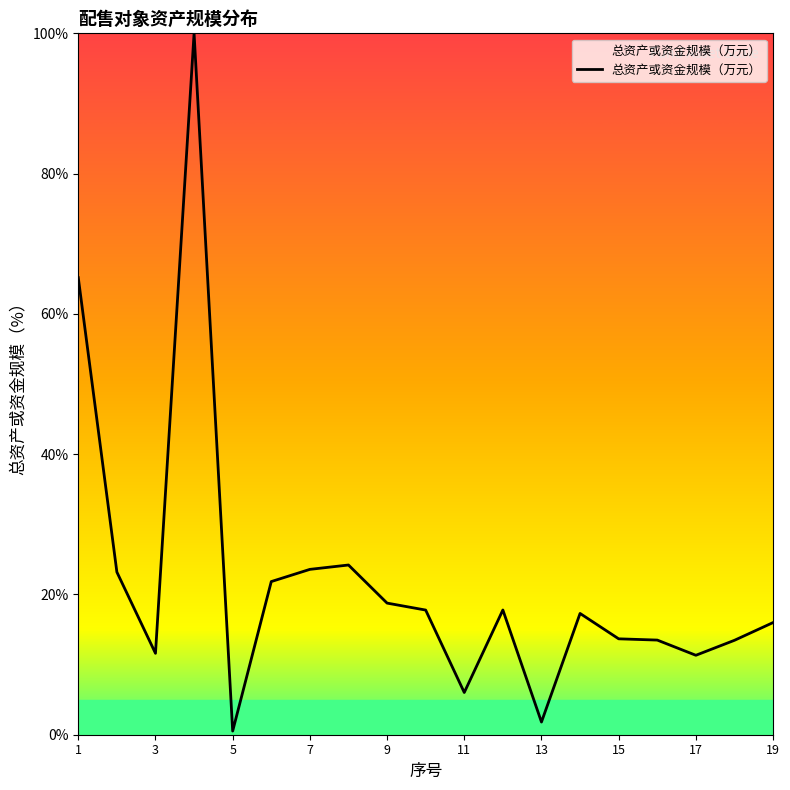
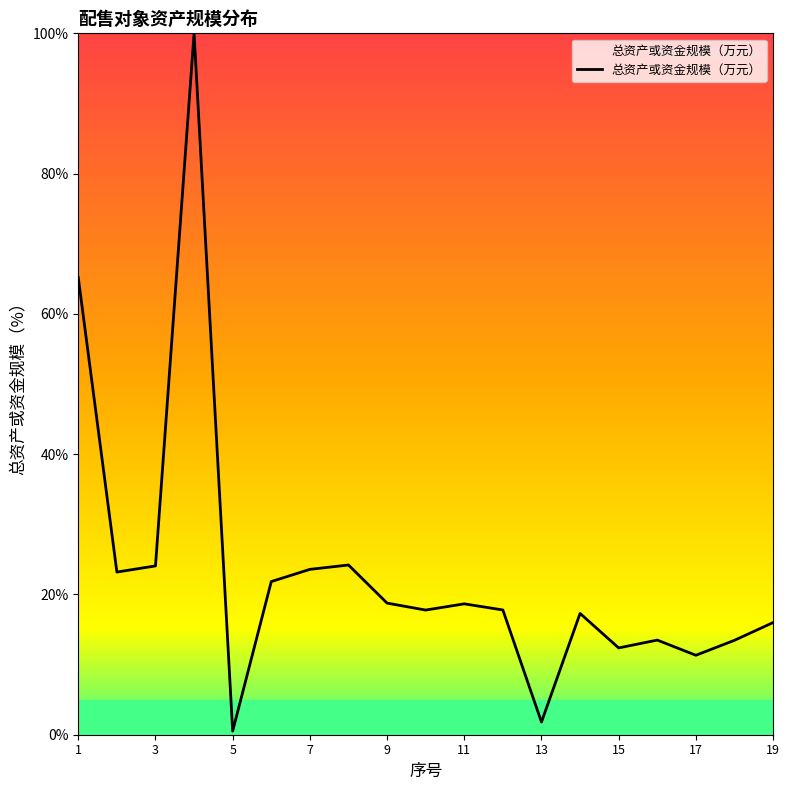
3: 12% -> 24%
11: 6% -> 19%
15: 14% -> 12%
